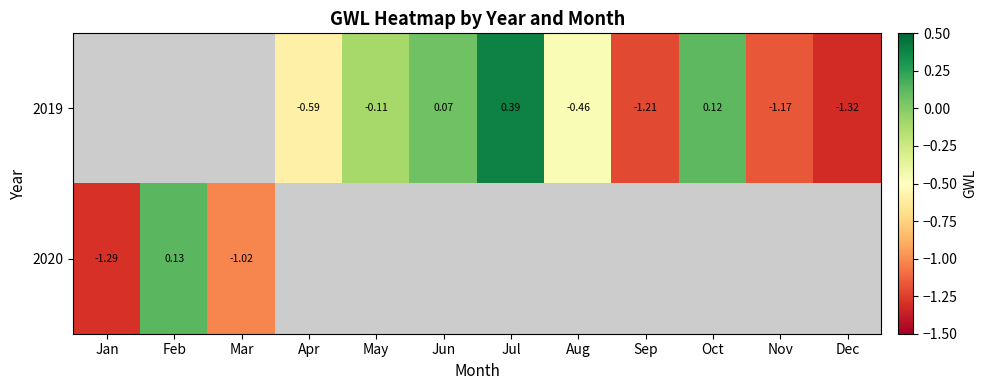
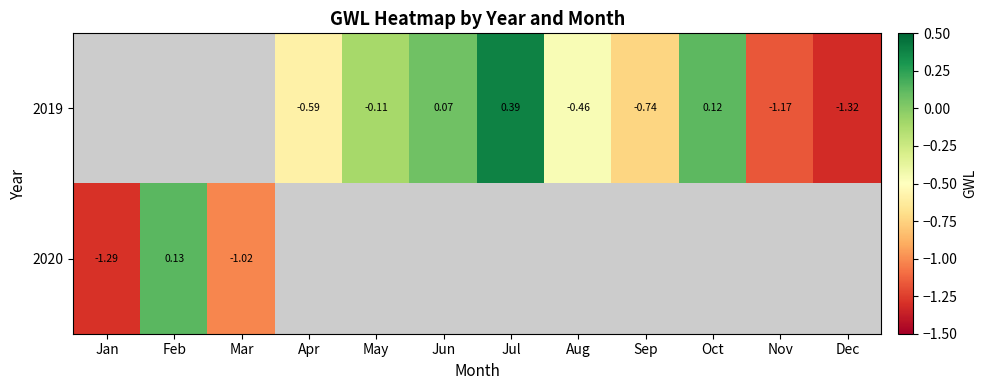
2019, Sep: -1.21 -> -0.74
